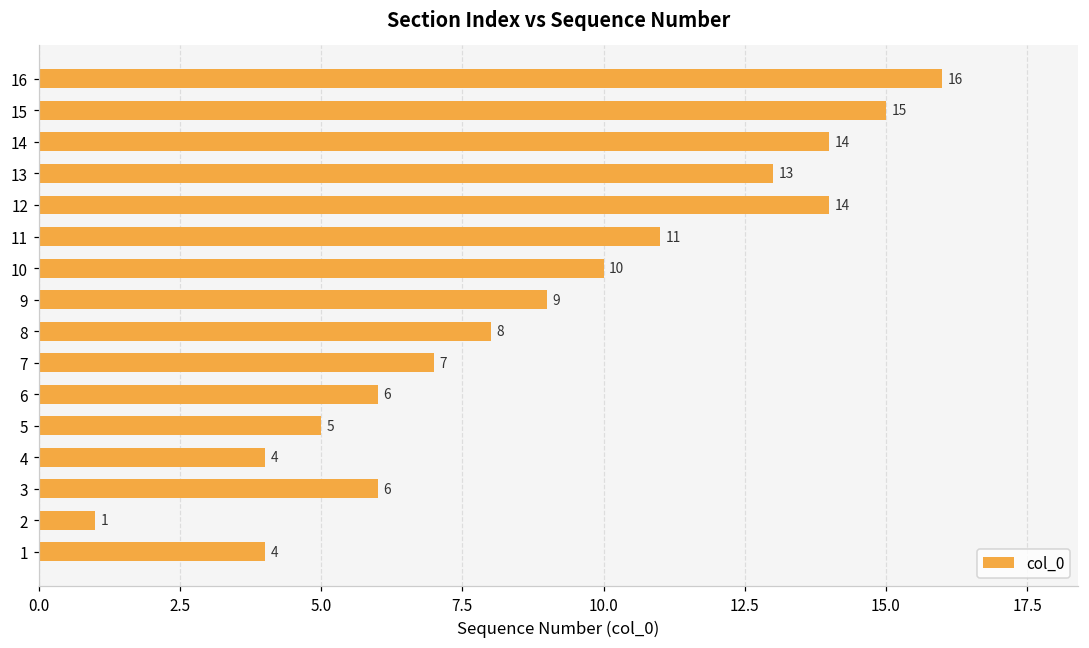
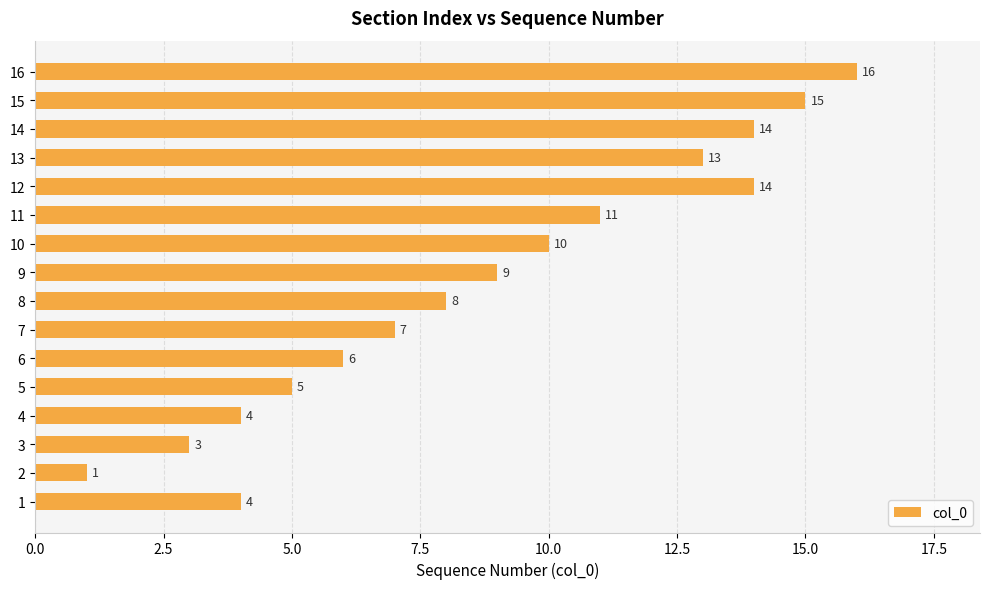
3: 6 -> 3
